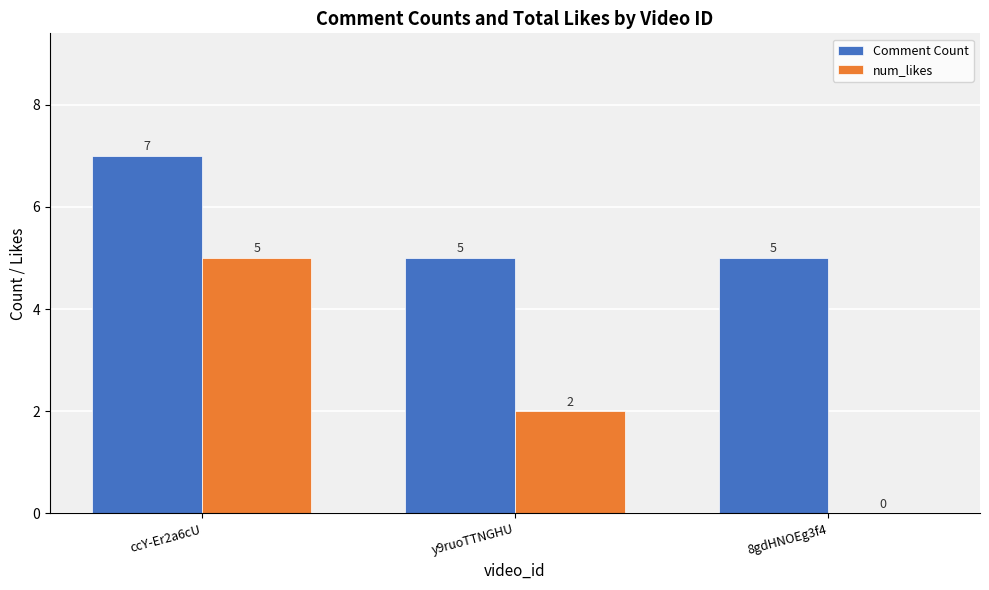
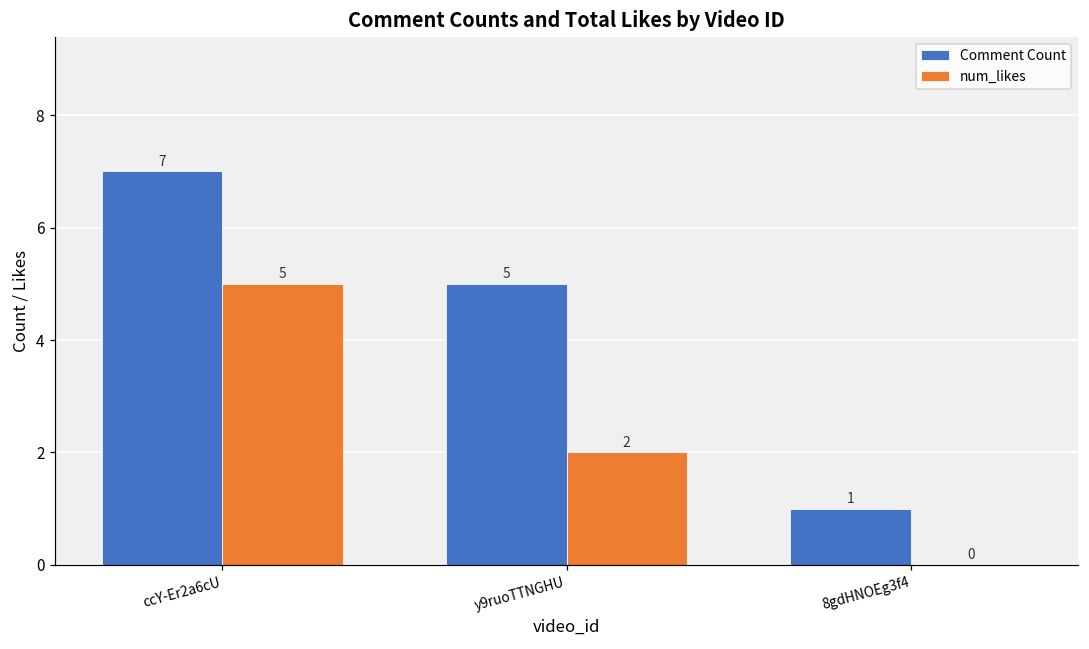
Comment Count, 8gdHNOEg3f4: 5 -> 1
